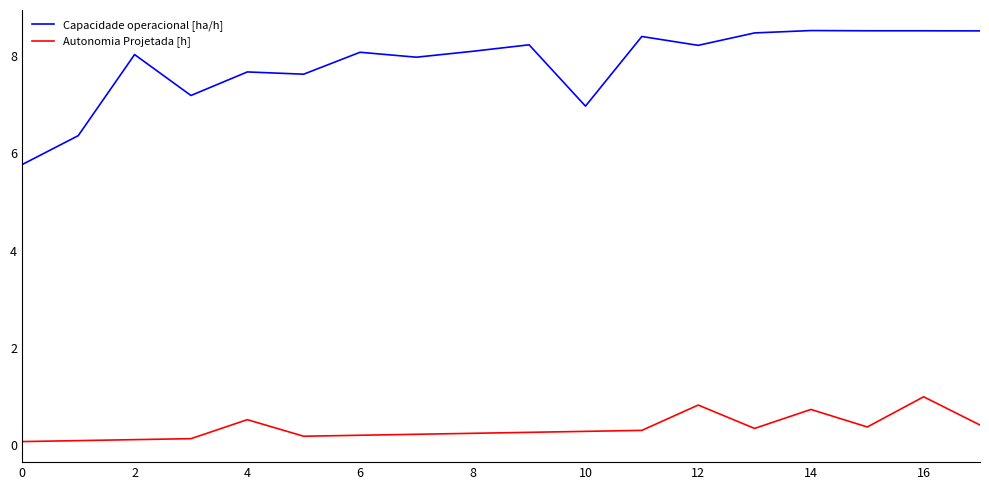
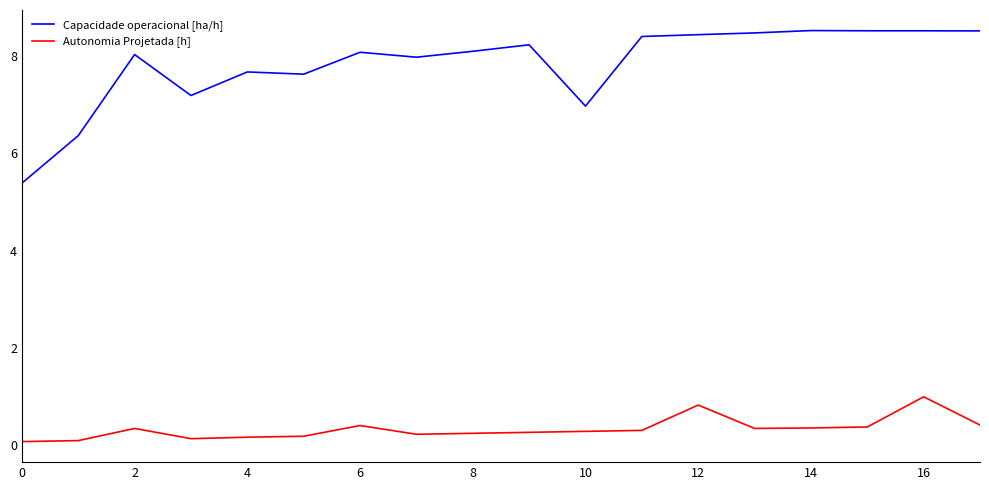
Capacidade operacional [ha/h], 0: 5.8 -> 5.4
Autonomia Projetada [h], 2: 0.1 -> 0.4
Autonomia Projetada [h], 4: 0.5 -> 0.2
Autonomia Projetada [h], 6: 0.2 -> 0.4
Capacidade operacional [ha/h], 12: 8.2 -> 8.4
Autonomia Projetada [h], 14: 0.7 -> 0.4
